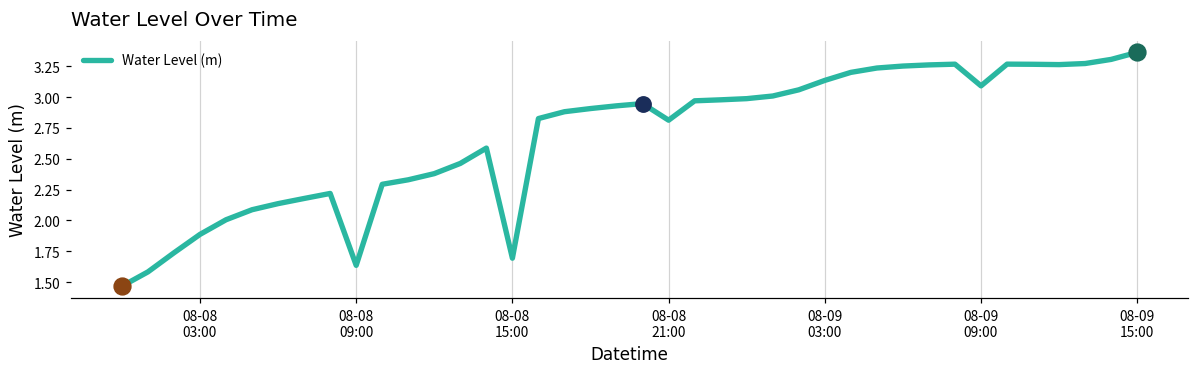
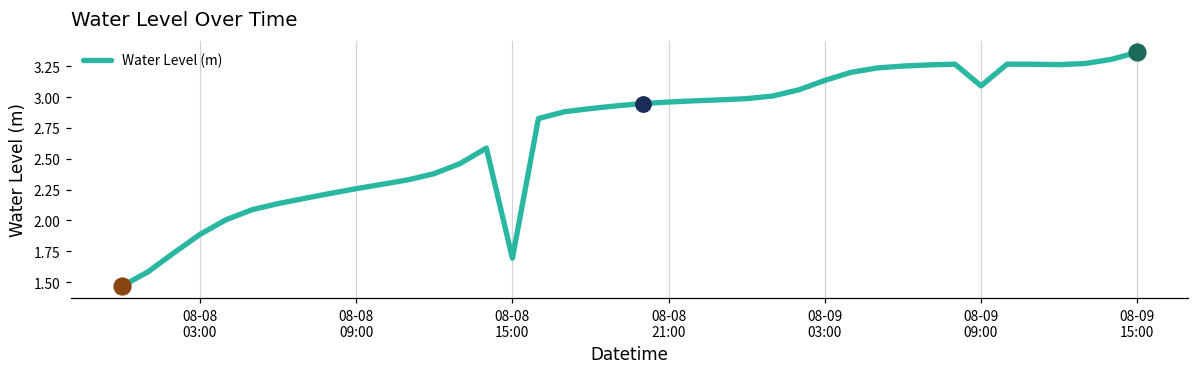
Water Level (m), 08-08 09:00: 1.64 -> 2.26
Water Level (m), 08-08 21:00: 2.81 -> 2.96
